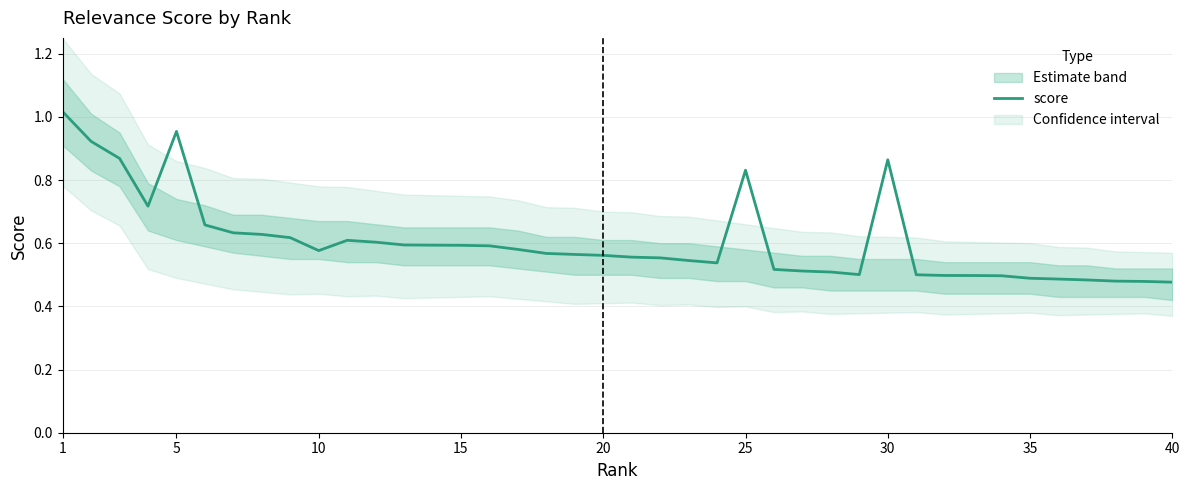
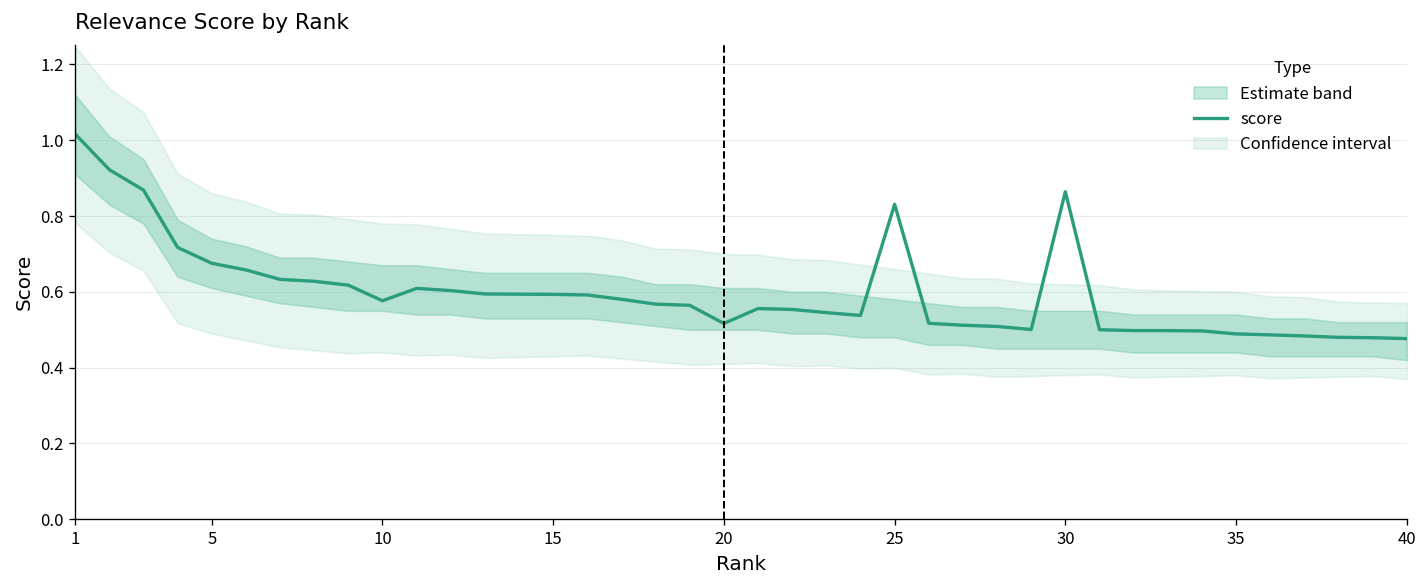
score, 5: 0.95 -> 0.68
score, 20: 0.56 -> 0.52
